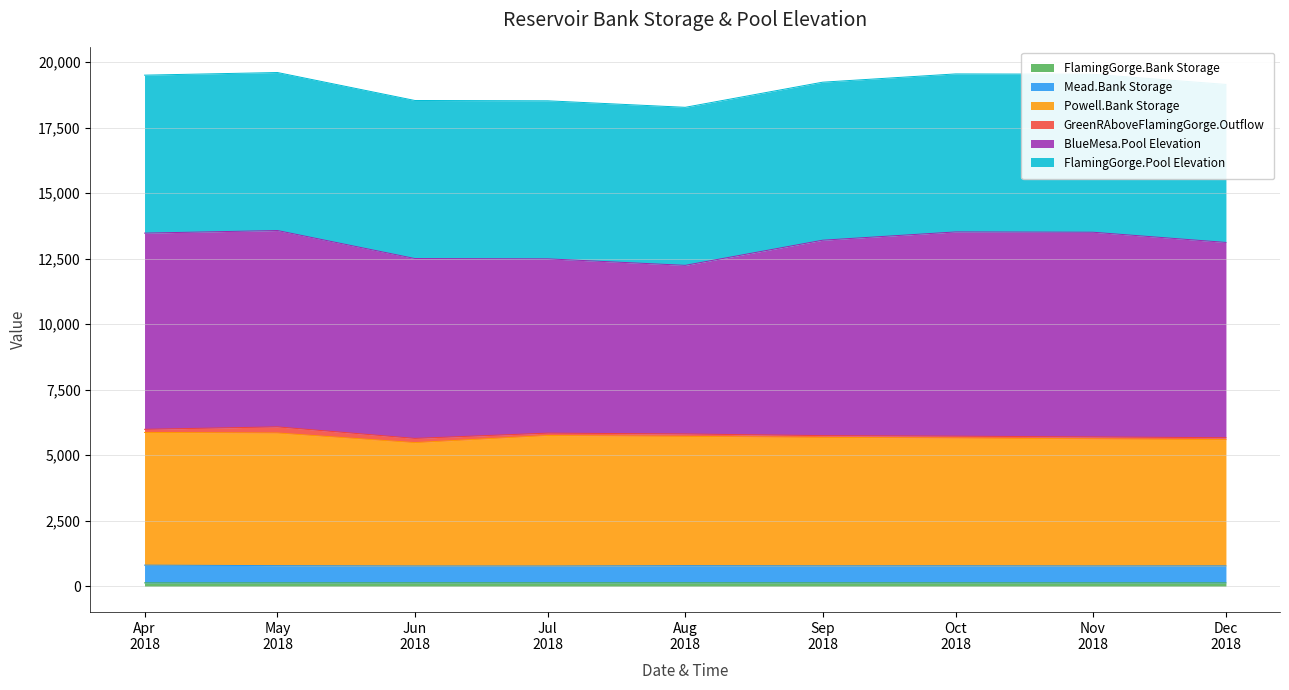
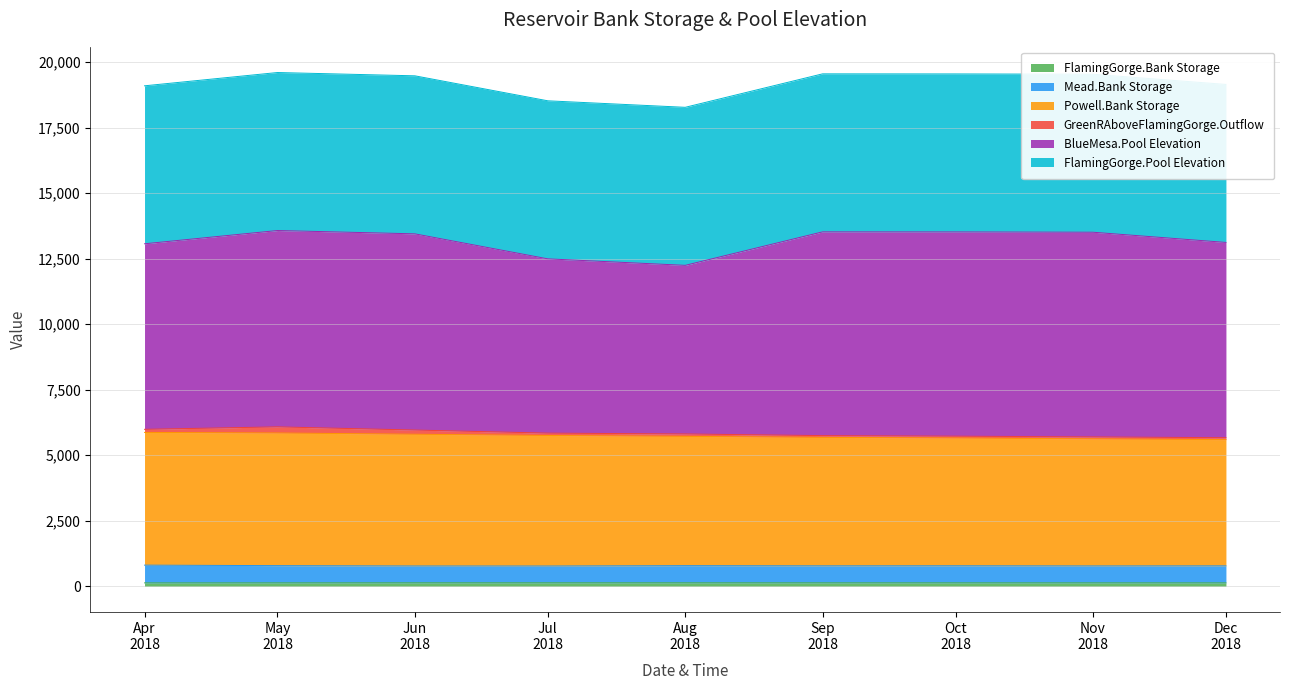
BlueMesa.Pool Elevation, Apr 2018: 7,500 -> 7,100
Powell.Bank Storage, Jun 2018: 4,700 -> 5,000
BlueMesa.Pool Elevation, Jun 2018: 6,900 -> 7,500
BlueMesa.Pool Elevation, Sep 2018: 7,500 -> 7,800
